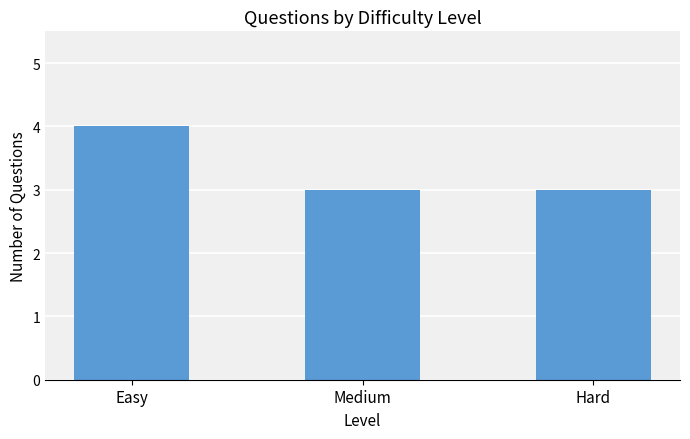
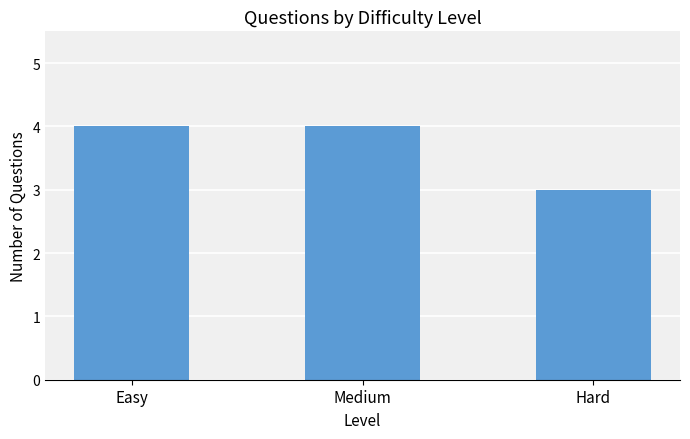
Medium: 3 -> 4
